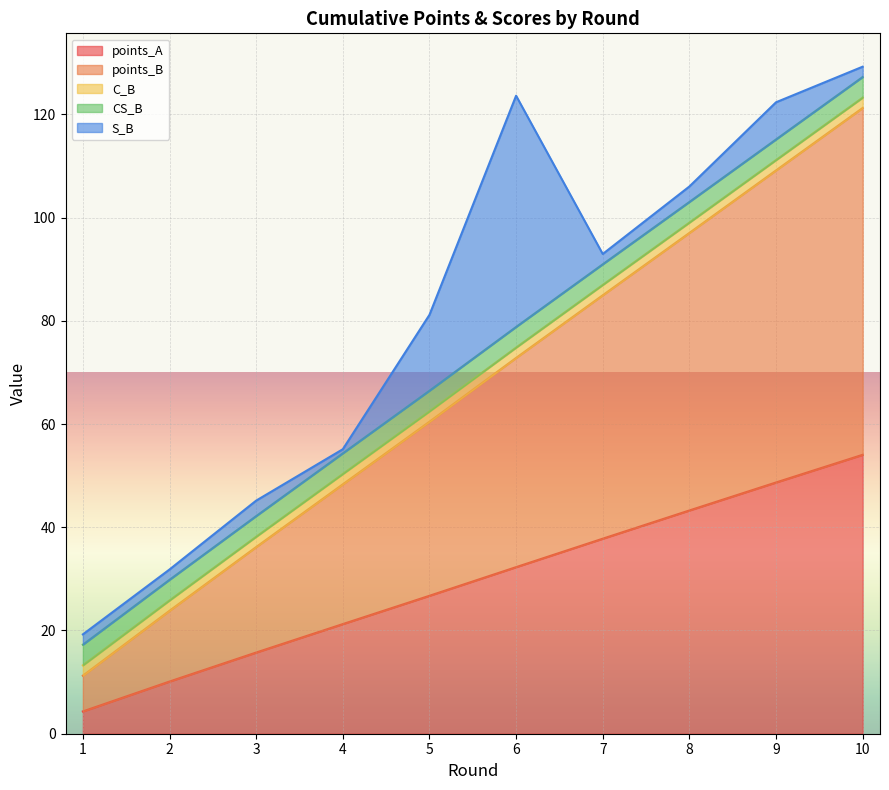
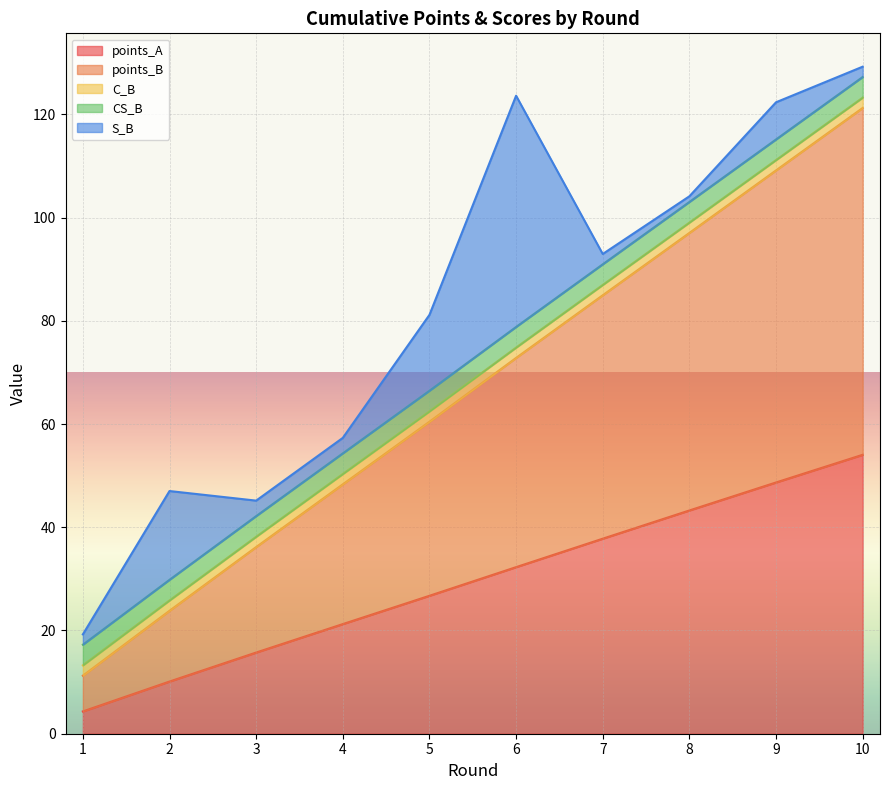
S_B, 2: 2 -> 17
S_B, 4: 1 -> 3
S_B, 8: 3 -> 1
